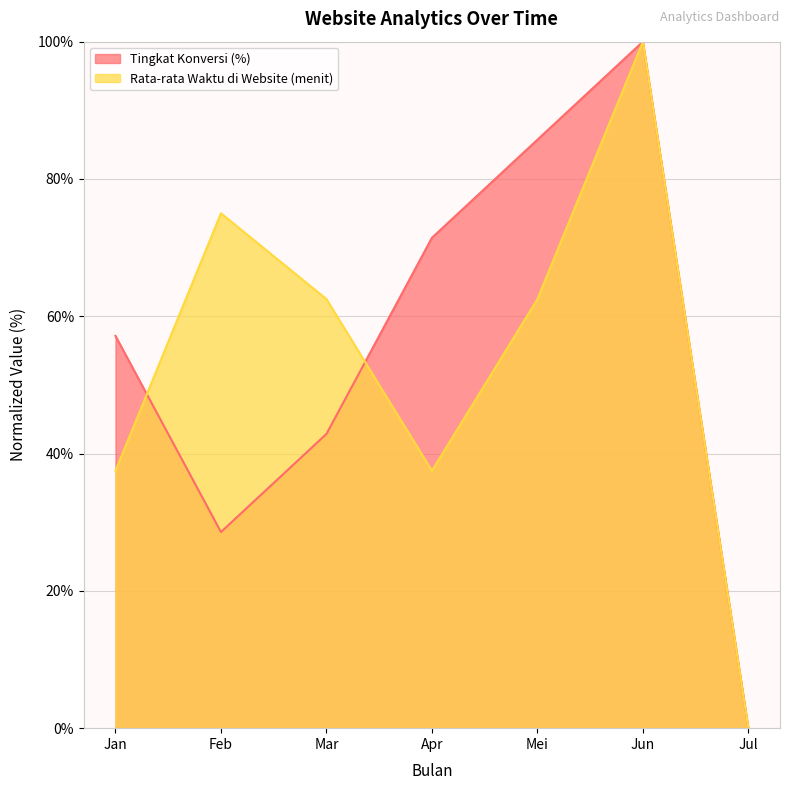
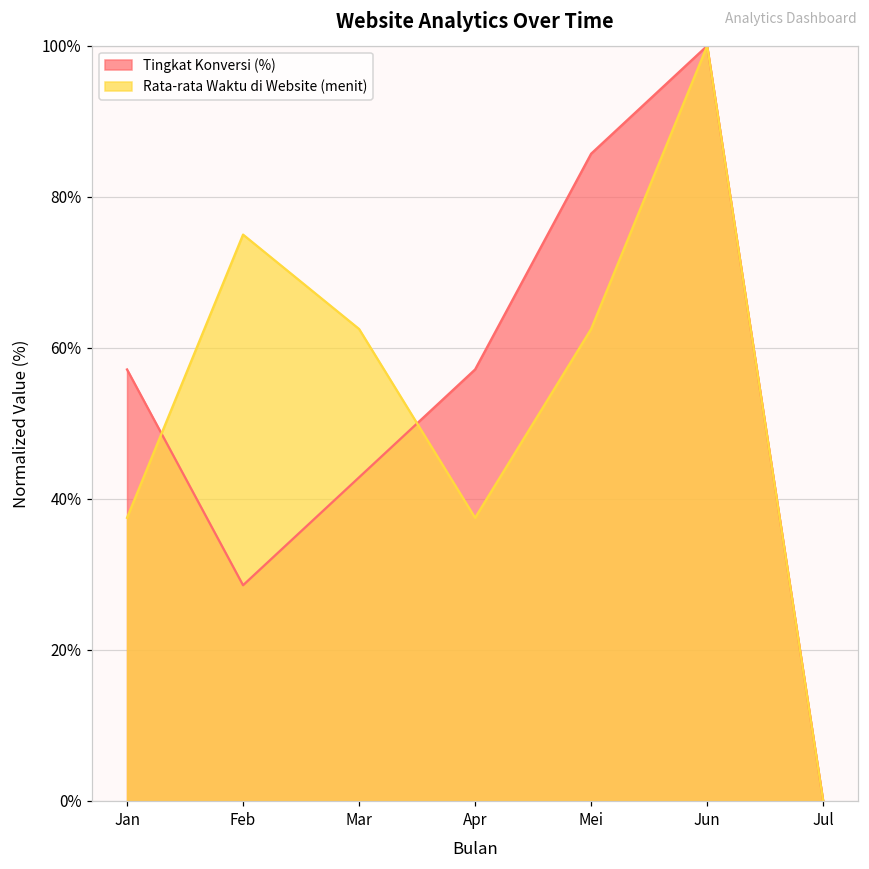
Tingkat Konversi (%), Apr: 71% -> 57%
